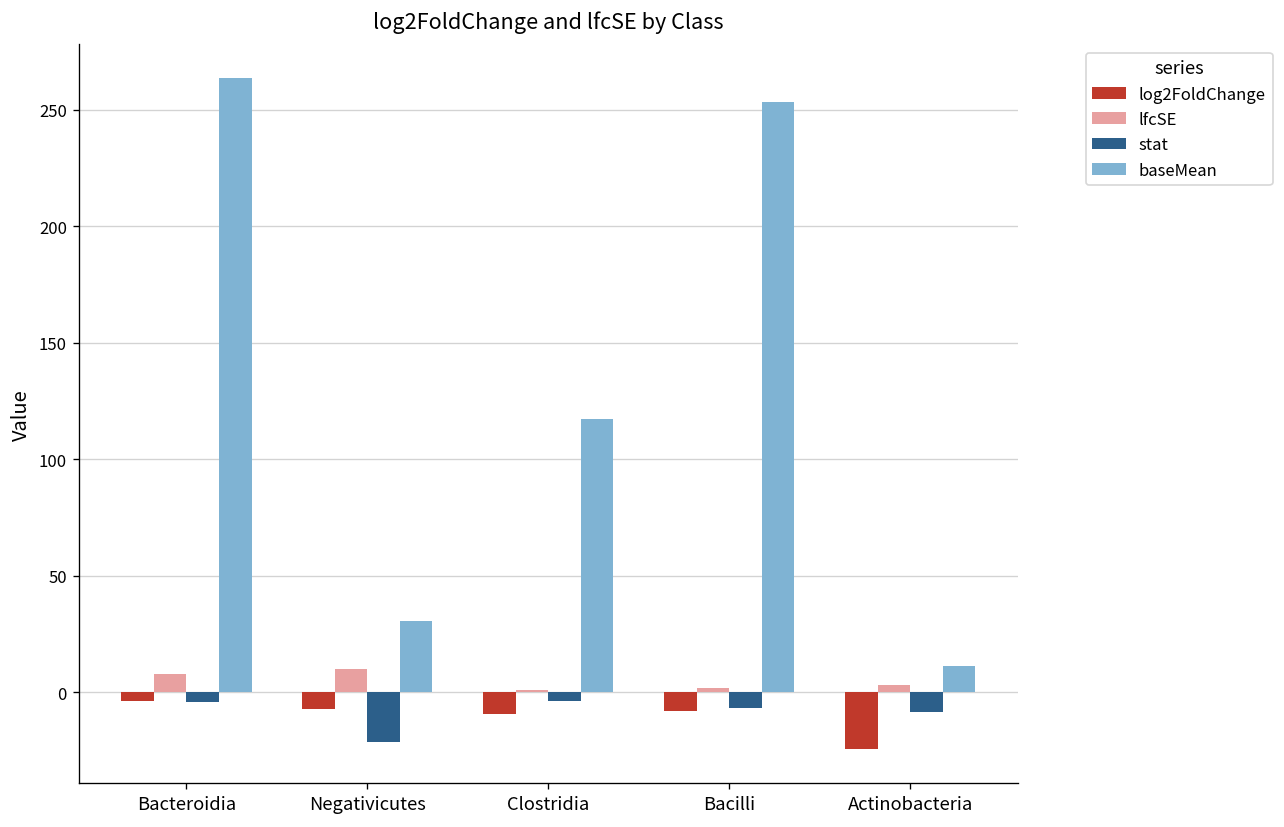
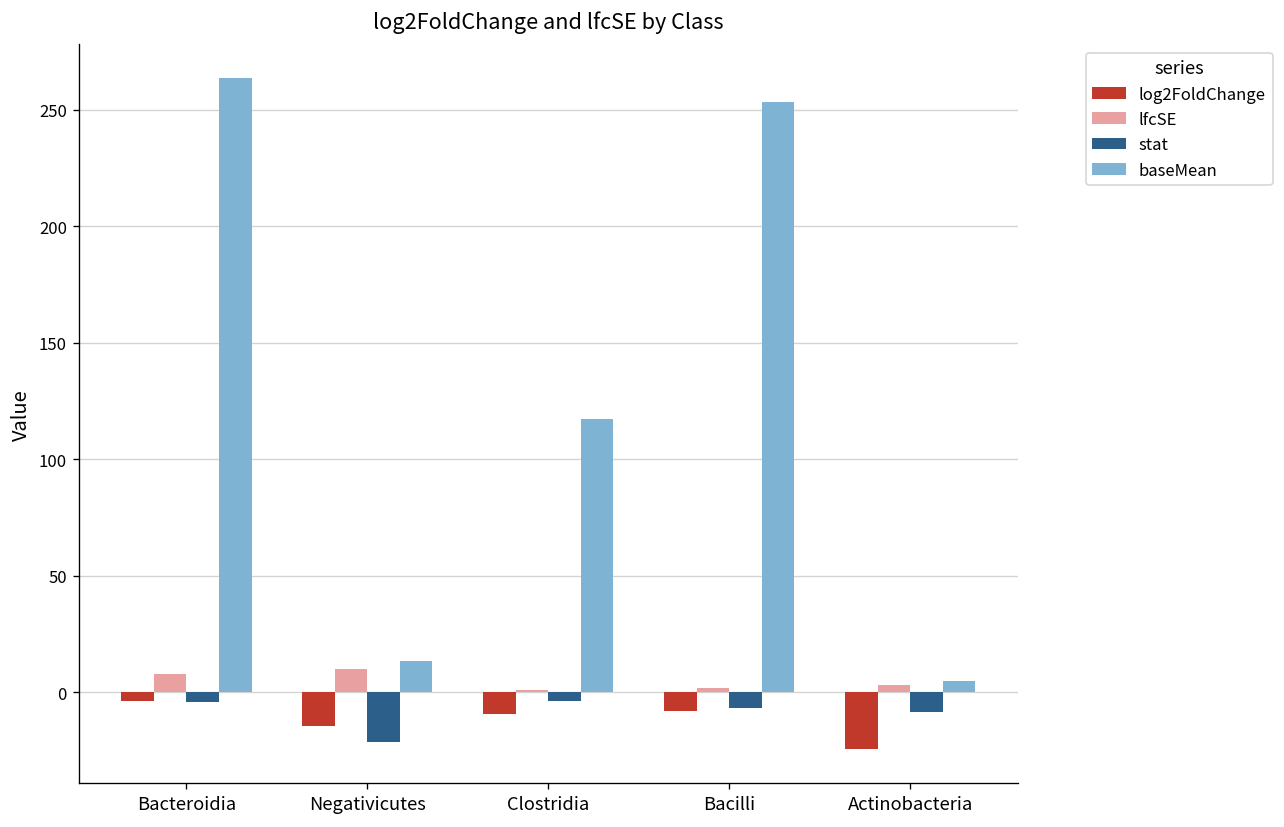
log2FoldChange, Negativicutes: -7 -> -15
baseMean, Negativicutes: 30 -> 14
baseMean, Actinobacteria: 11 -> 5
